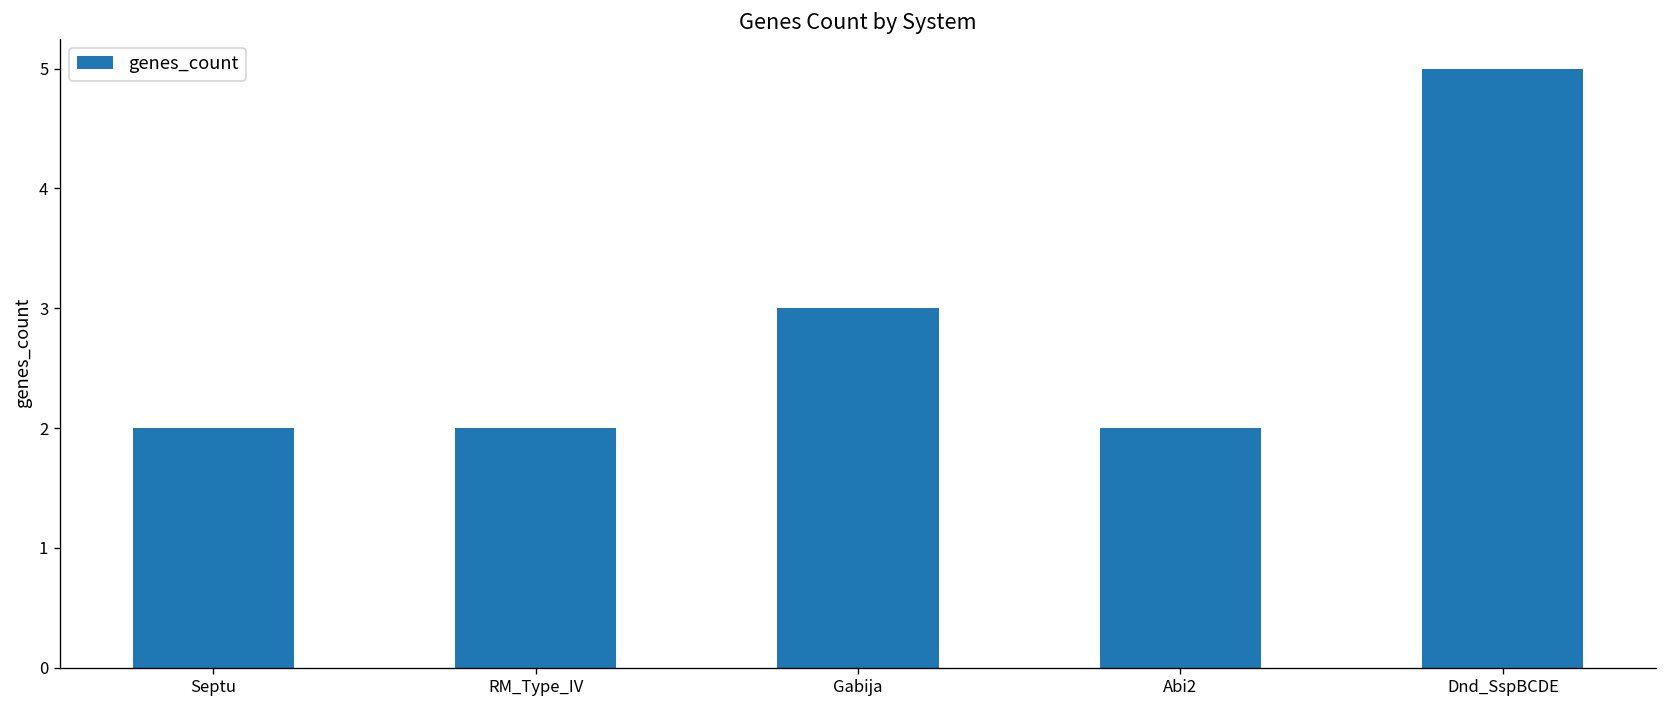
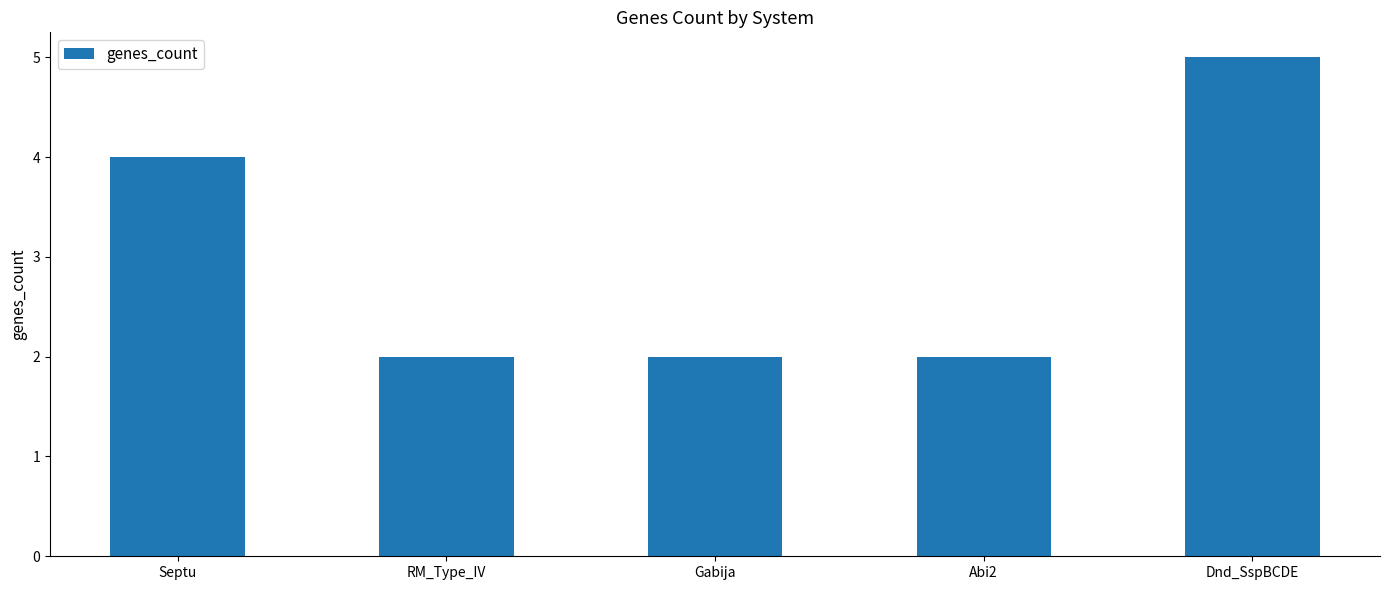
Septu: 2 -> 4
Gabija: 3 -> 2
